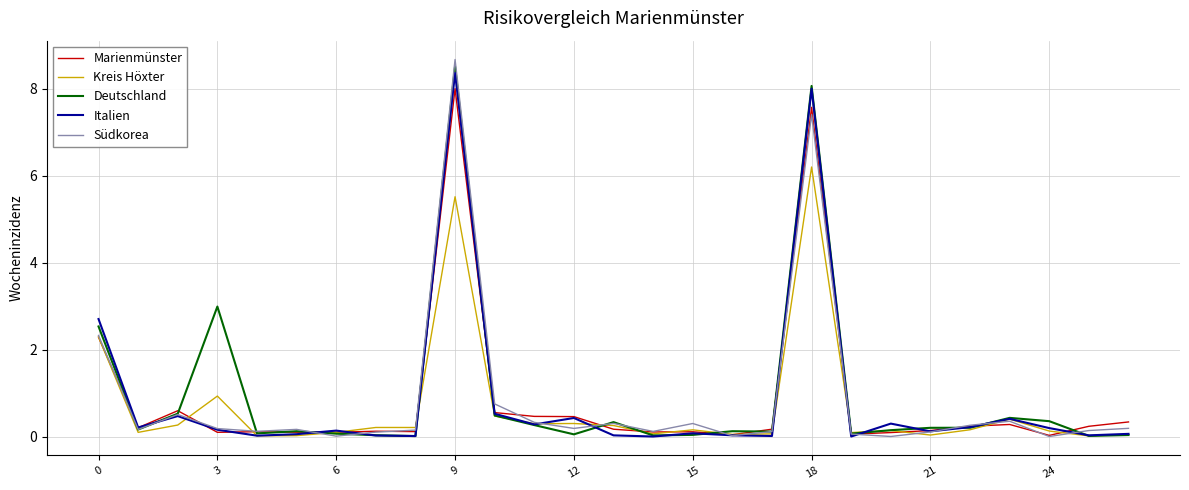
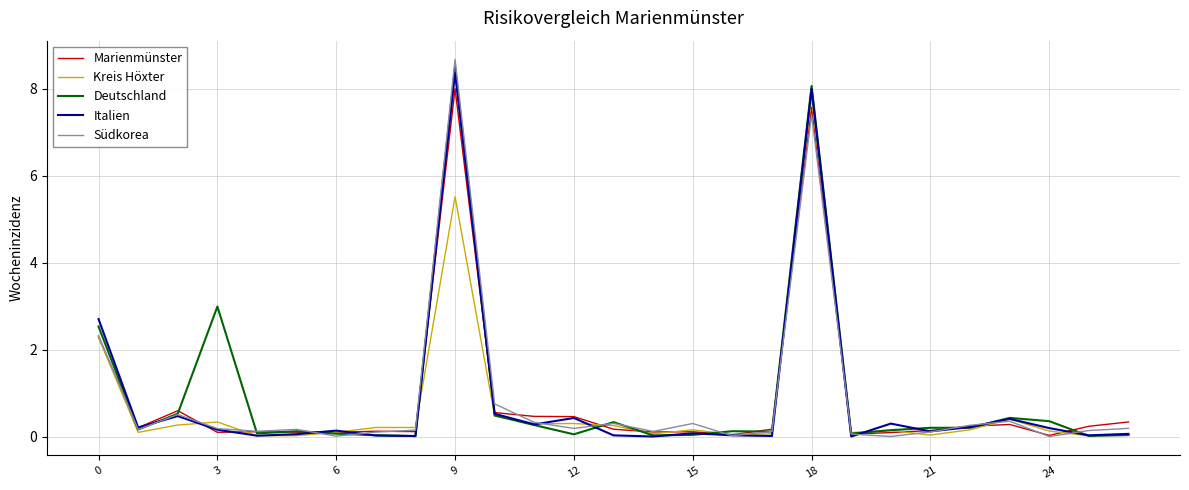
Kreis Höxter, 3: 0.9 -> 0.3
Kreis Höxter, 18: 6.2 -> 7.8
